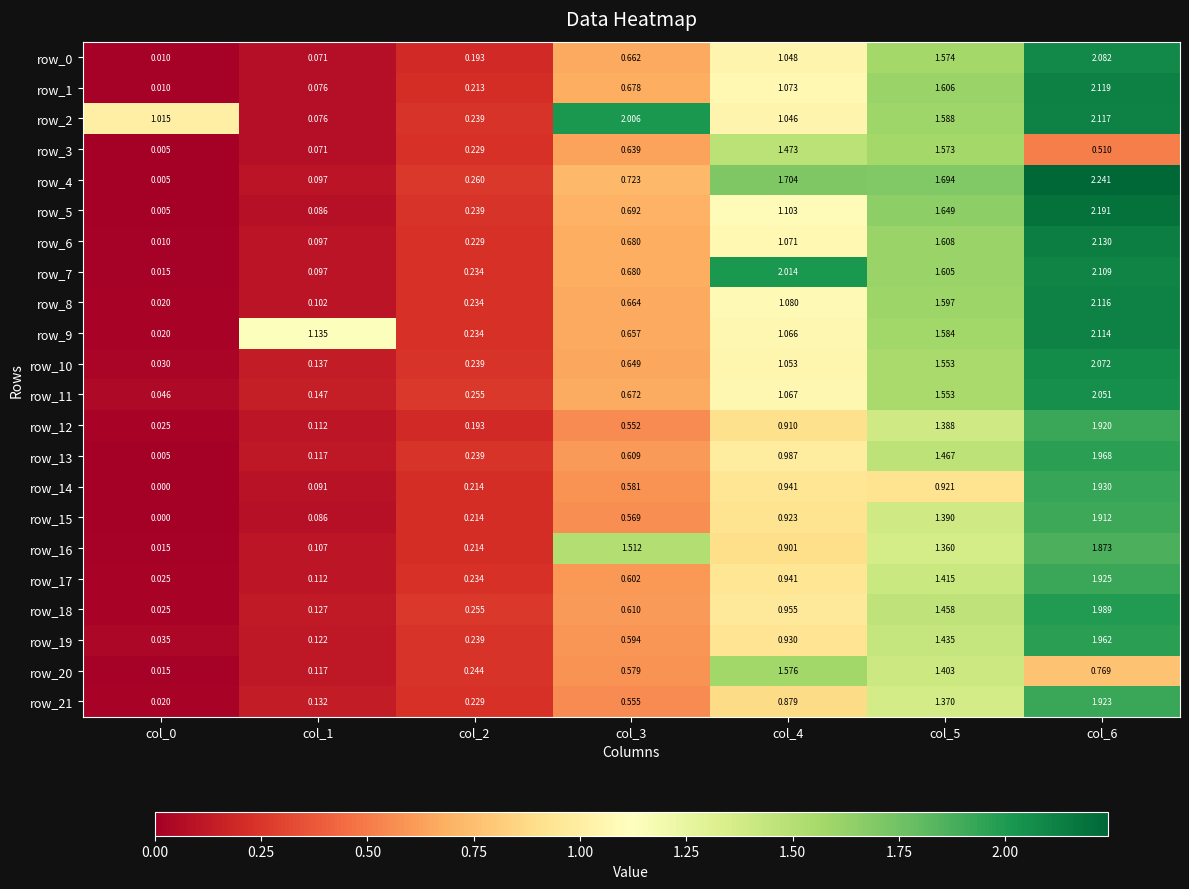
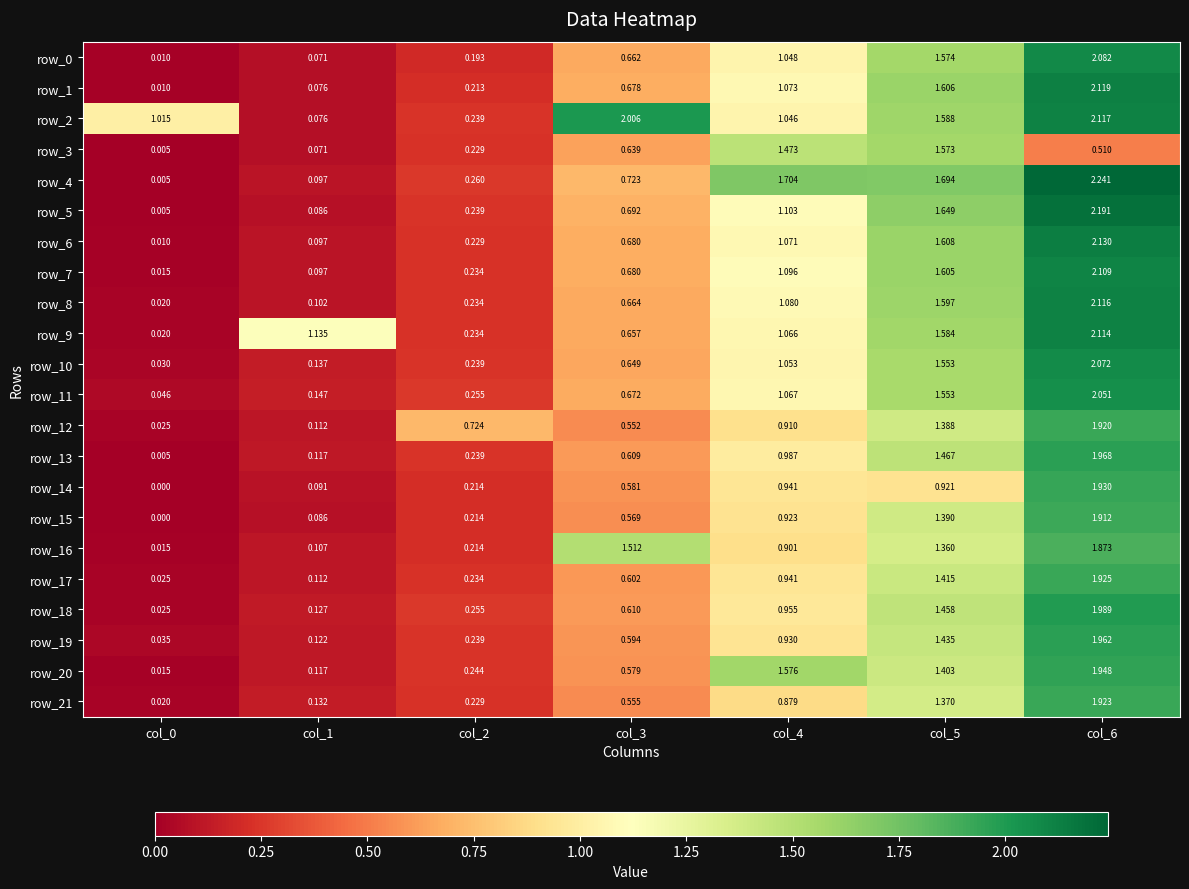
row_7, col_4: 2.014 -> 1.096
row_12, col_2: 0.193 -> 0.724
row_20, col_6: 0.769 -> 1.948
